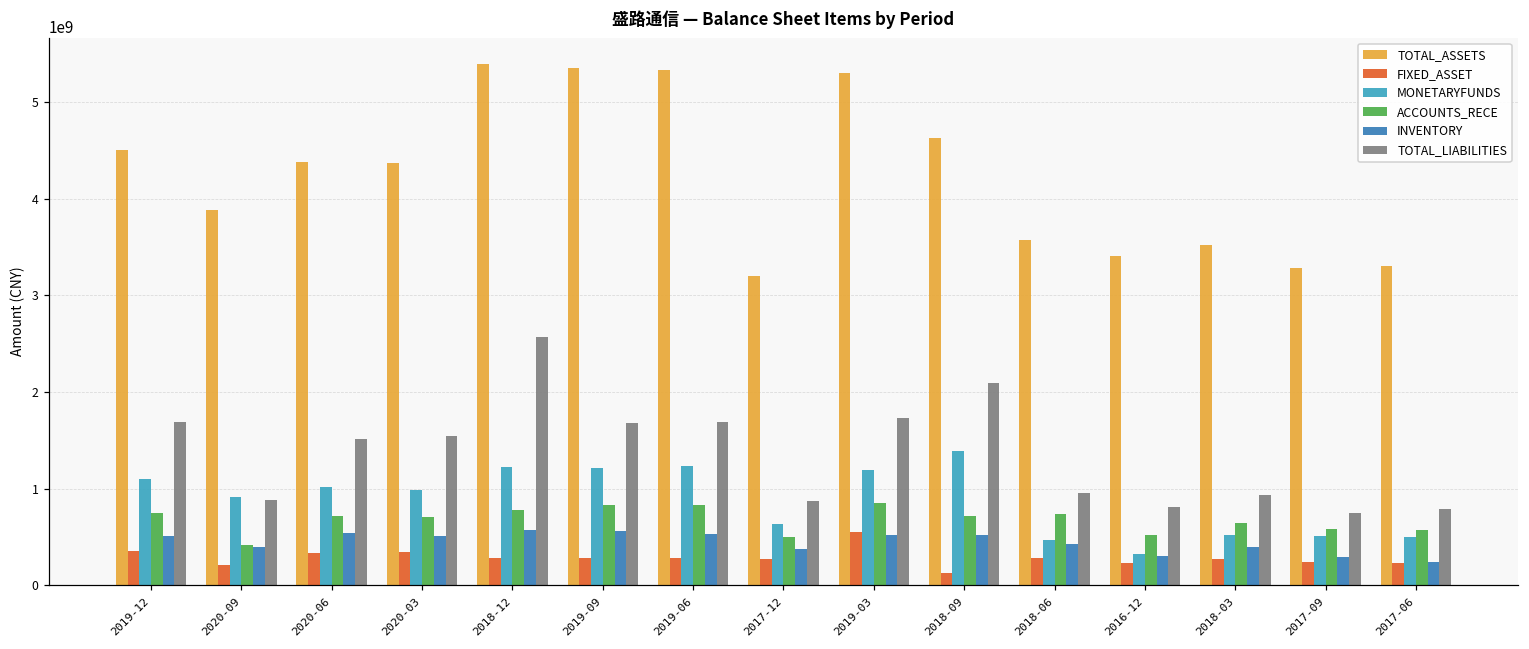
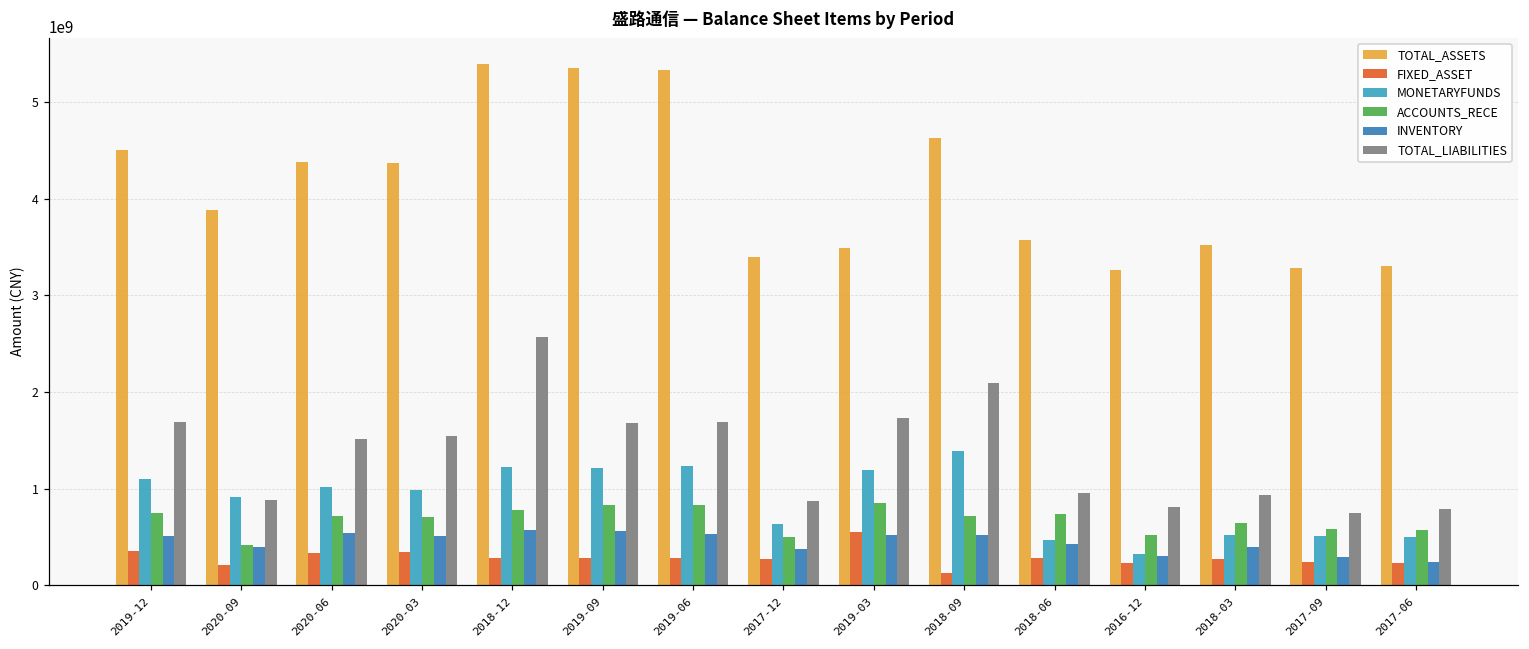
TOTAL_ASSETS, 2017-12: 3200000000 -> 3400000000
TOTAL_ASSETS, 2019-03: 5300000000 -> 3500000000
TOTAL_ASSETS, 2016-12: 3400000000 -> 3300000000
